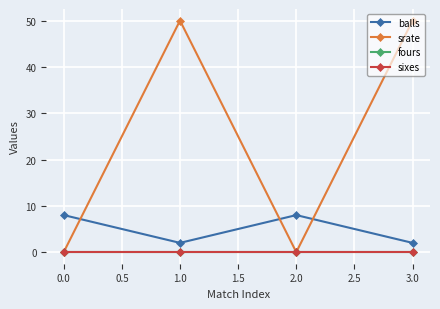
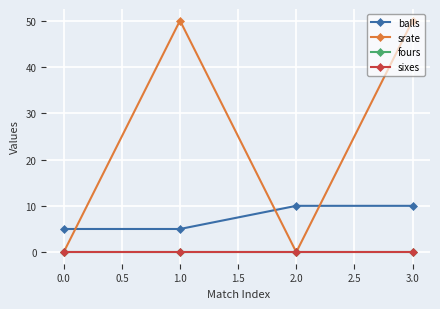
balls, 0.0: 8 -> 5
balls, 1.0: 2 -> 5
balls, 2.0: 8 -> 10
balls, 3.0: 2 -> 10
